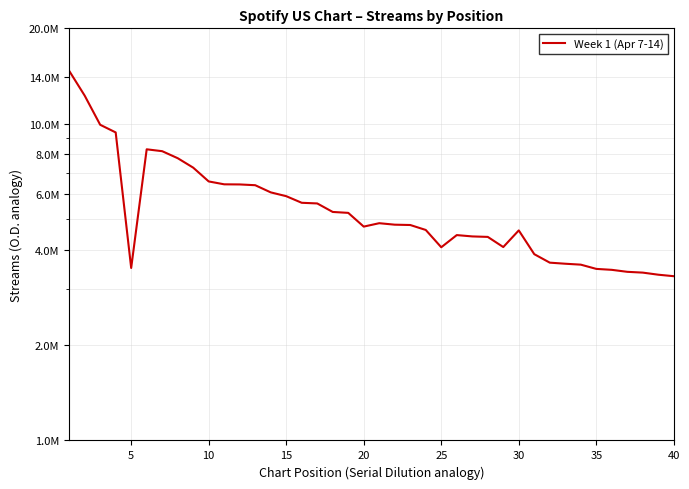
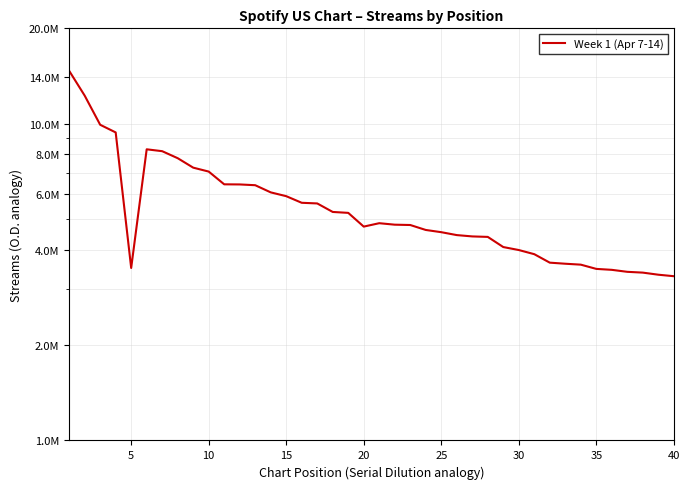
10: 6600000 -> 7100000
25: 4100000 -> 4500000
30: 4600000 -> 4000000
